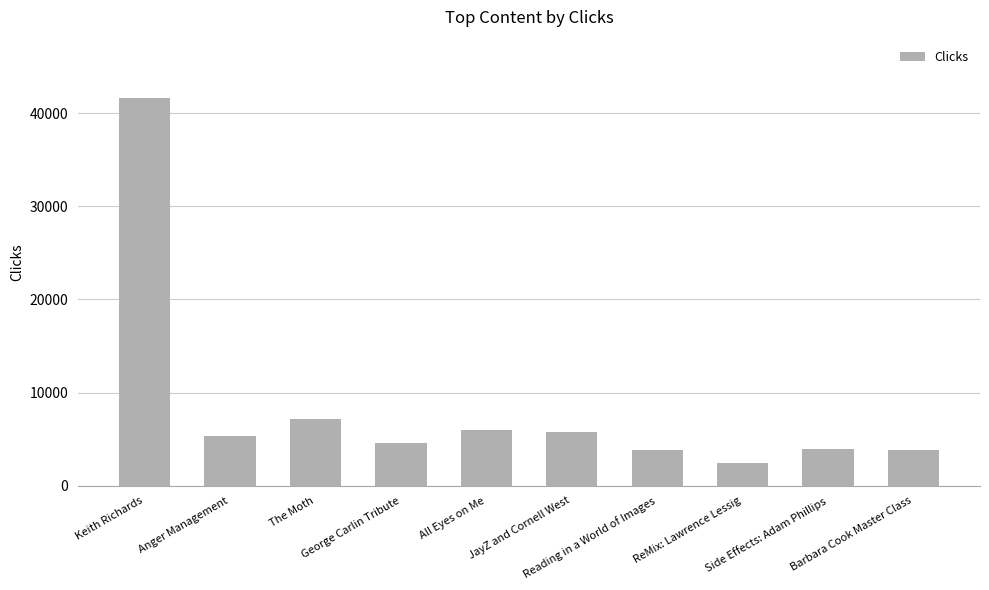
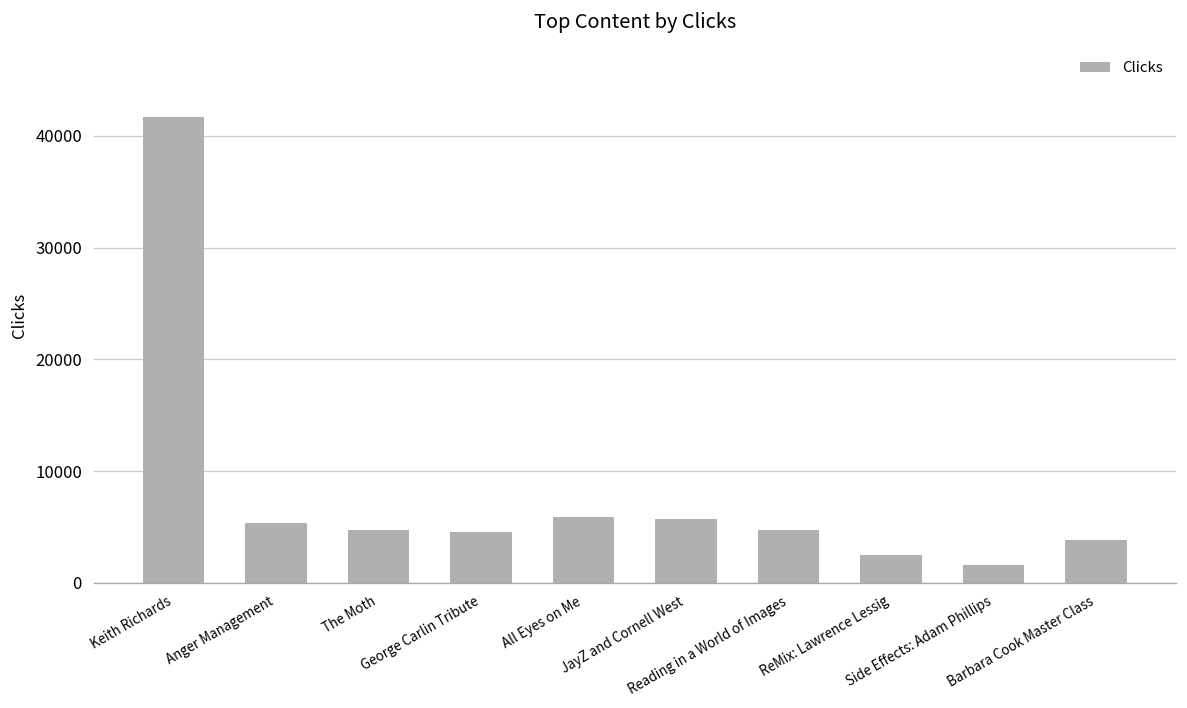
The Moth: 7000 -> 5000
Reading in a World of Images: 4000 -> 5000
Side Effects: Adam Phillips: 4000 -> 2000
